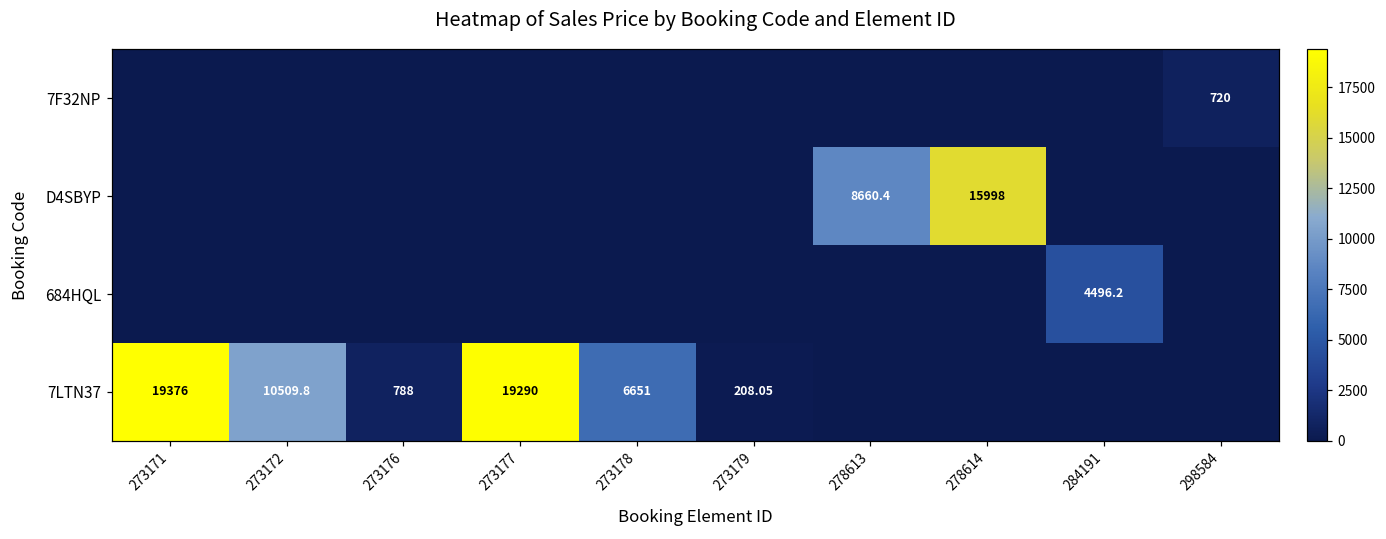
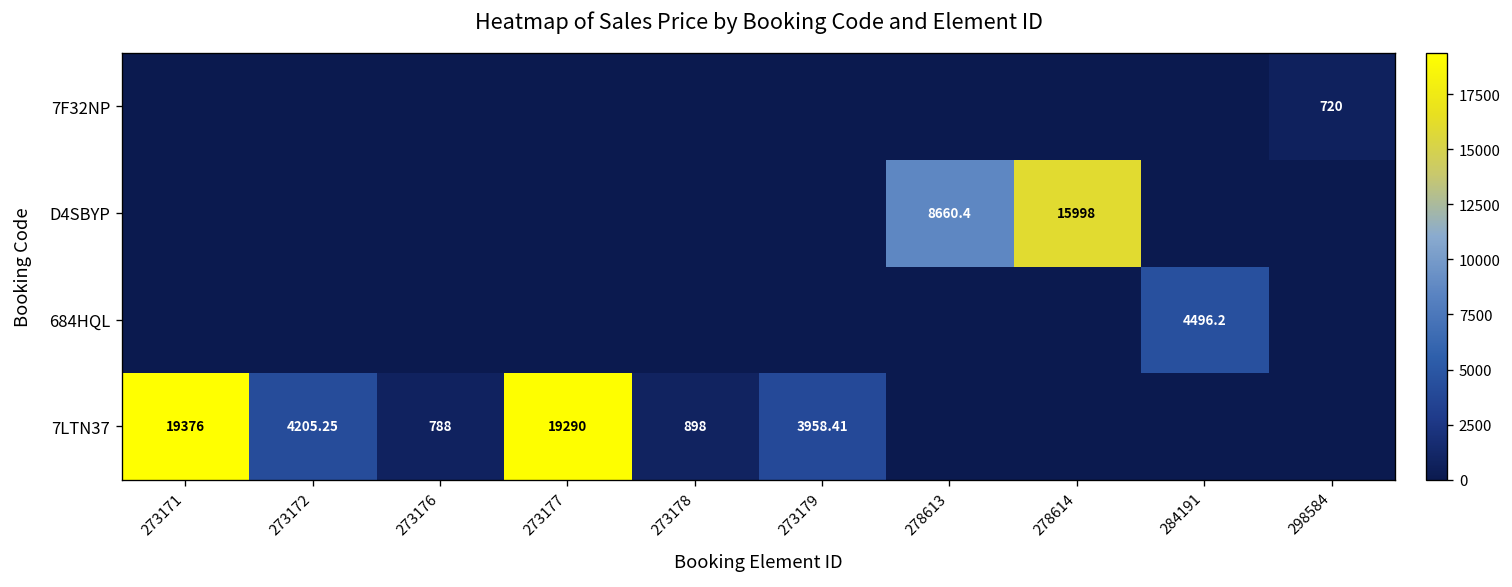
7LTN37, 273172: 10509.8 -> 4205.25
7LTN37, 273178: 6651 -> 898
7LTN37, 273179: 208.05 -> 3958.41
